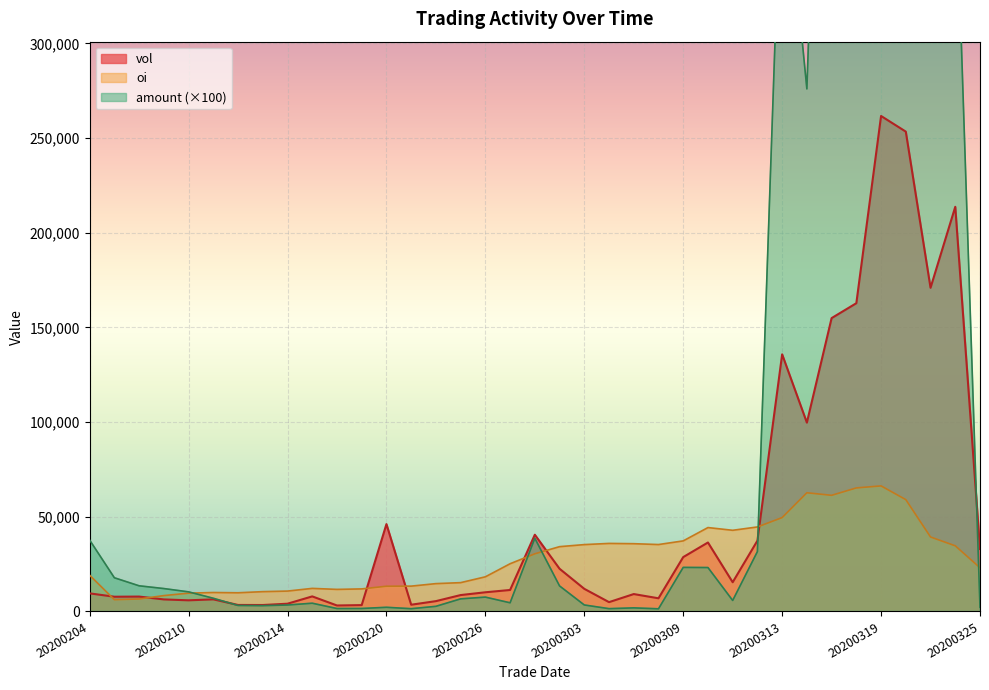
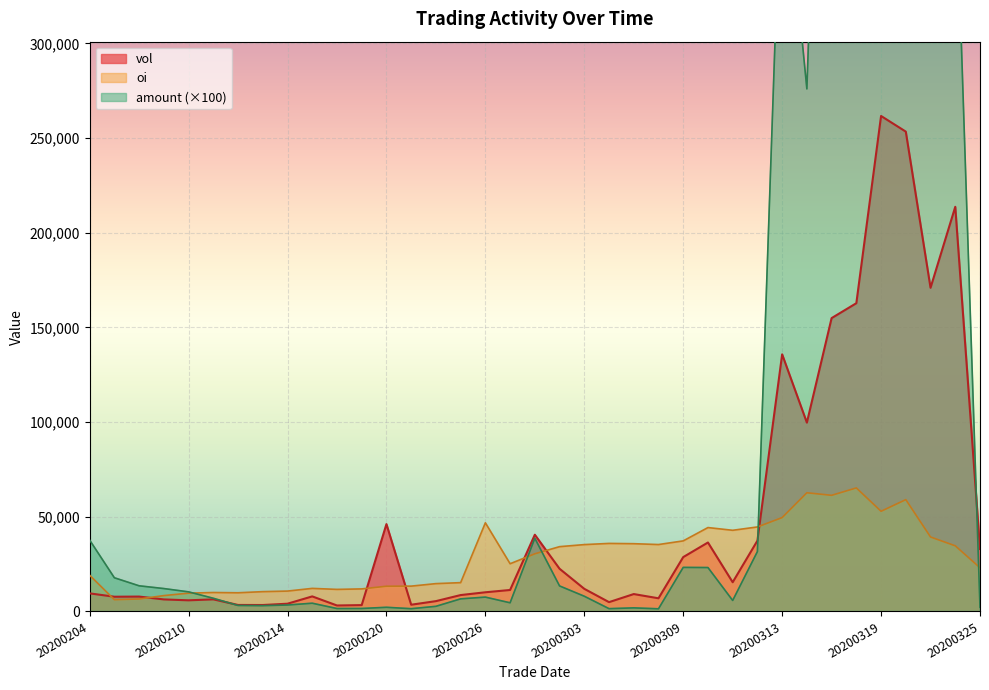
oi, 20200226: 18,000 -> 47,000
amount (×100), 20200303: 3,000 -> 8,000
oi, 20200319: 66,000 -> 53,000
